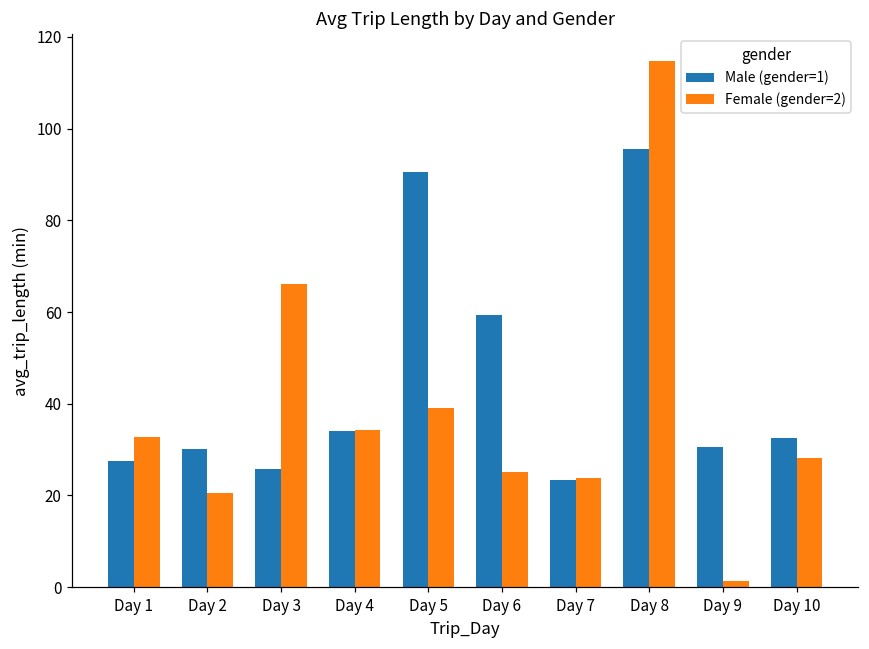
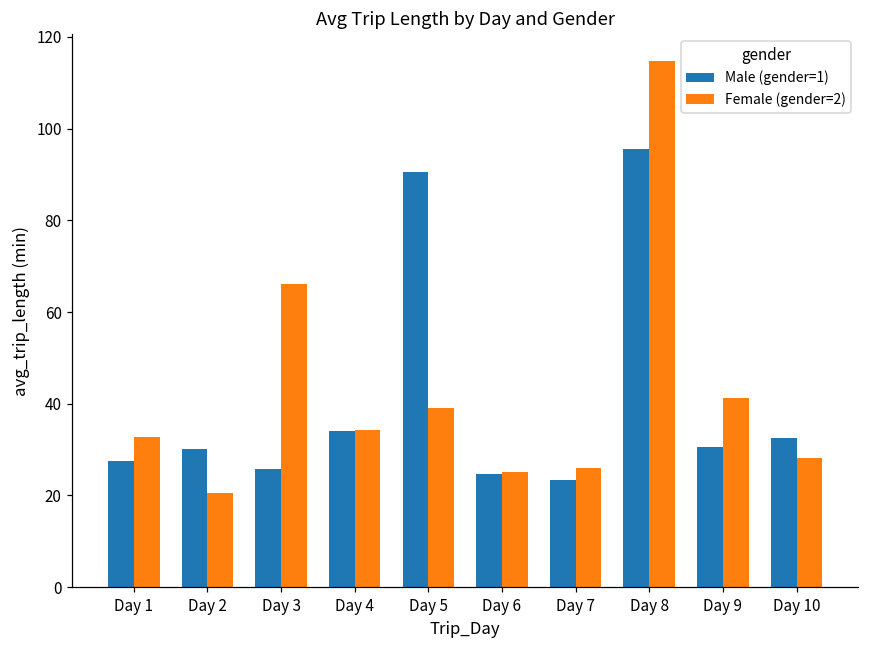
Male (gender=1), Day 6: 59 -> 25
Female (gender=2), Day 7: 24 -> 26
Female (gender=2), Day 9: 1 -> 41
